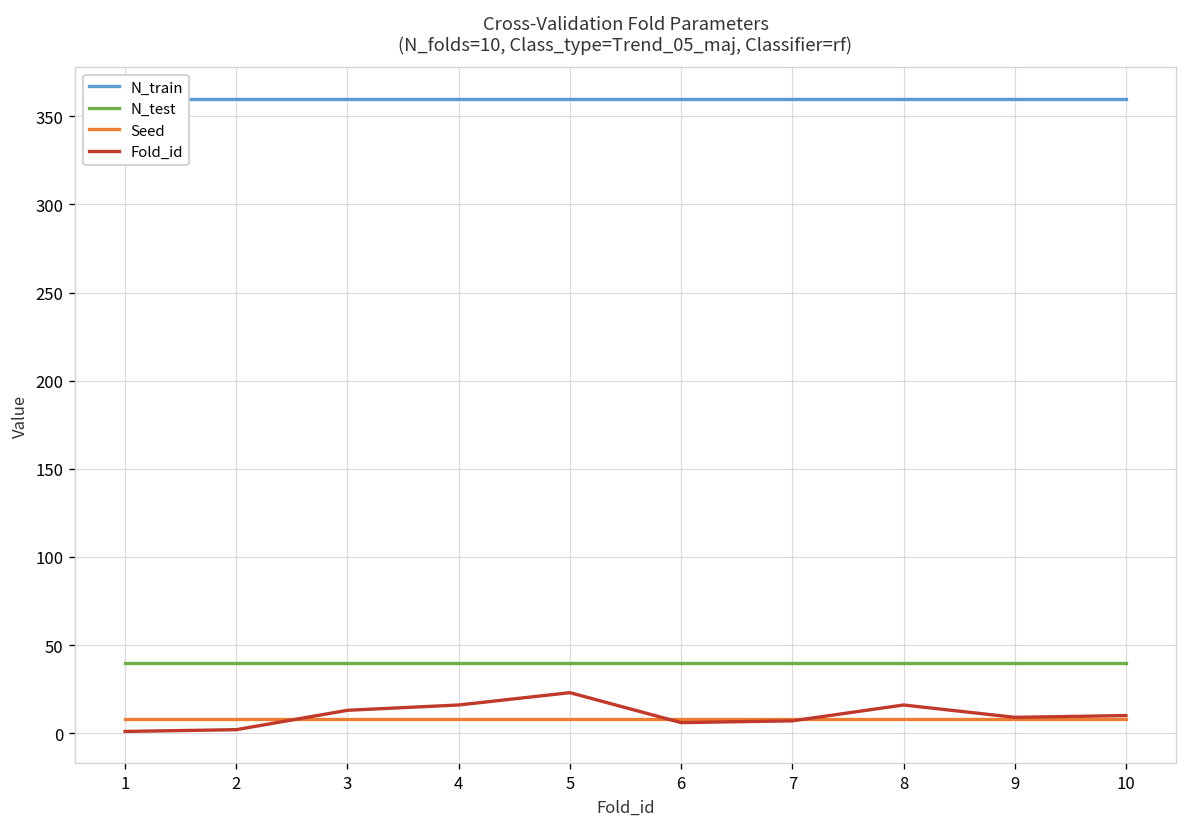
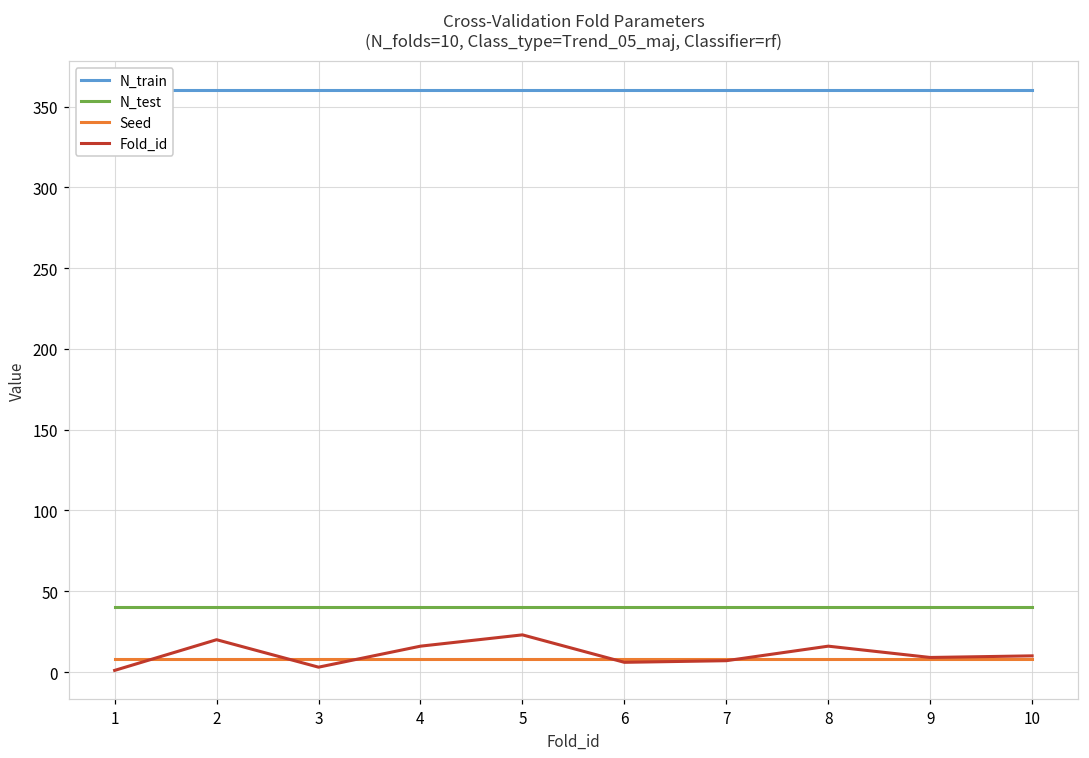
Fold_id, 2: 2 -> 20
Fold_id, 3: 13 -> 3
